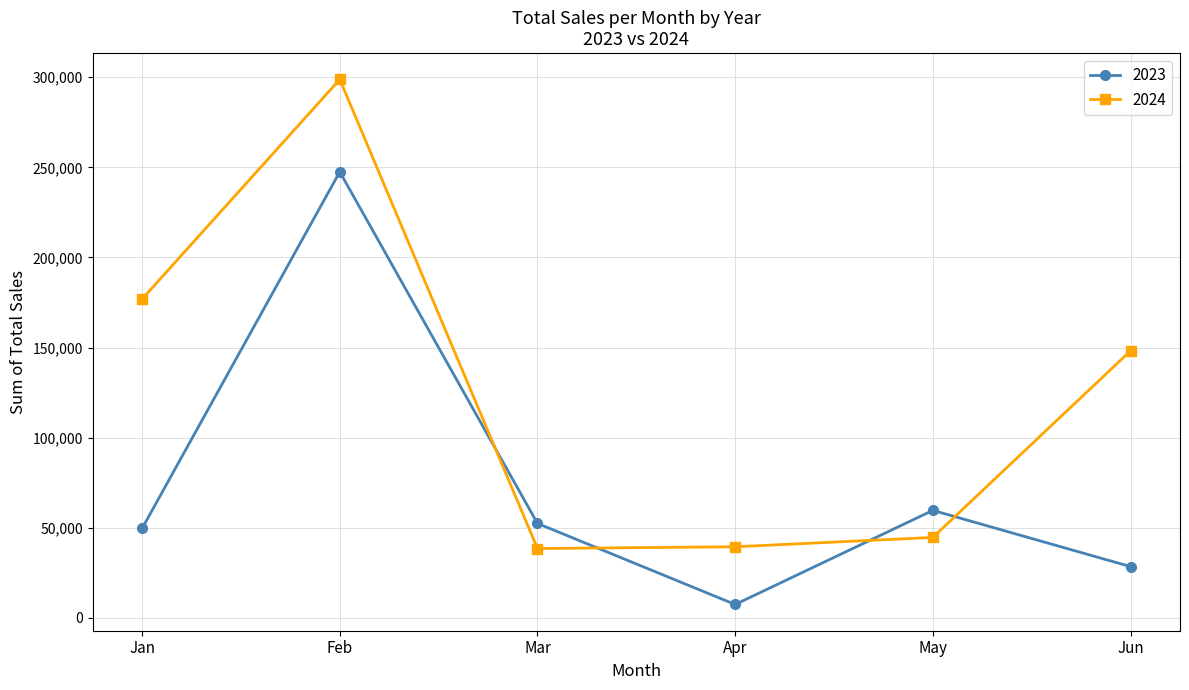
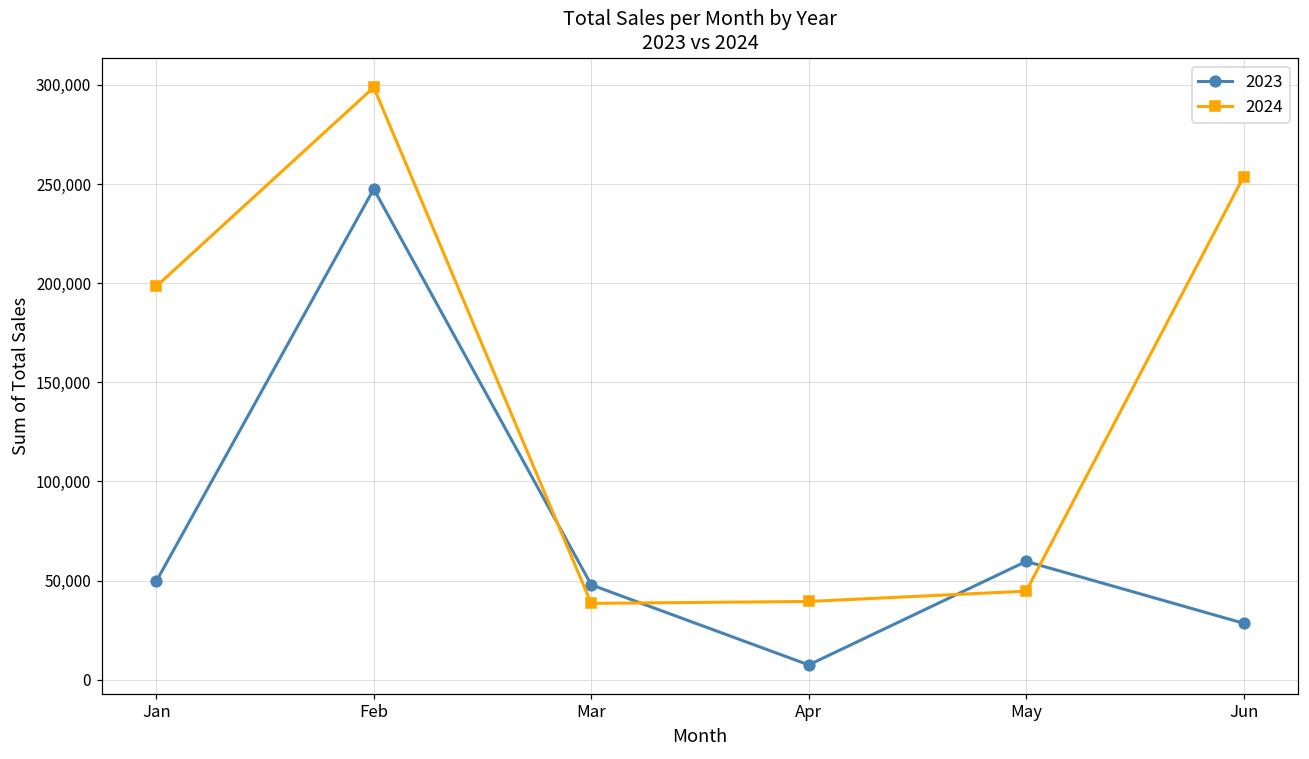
2024, Jan: 177,000 -> 198,000
2023, Mar: 52,000 -> 48,000
2024, Jun: 148,000 -> 254,000
